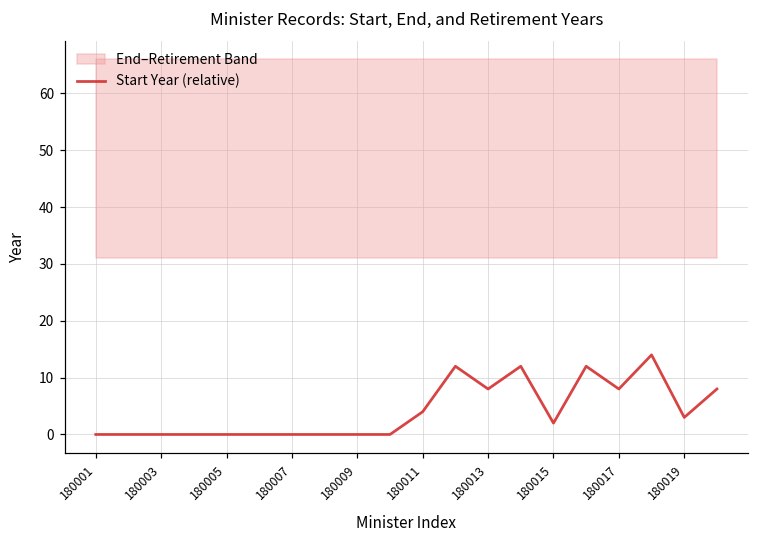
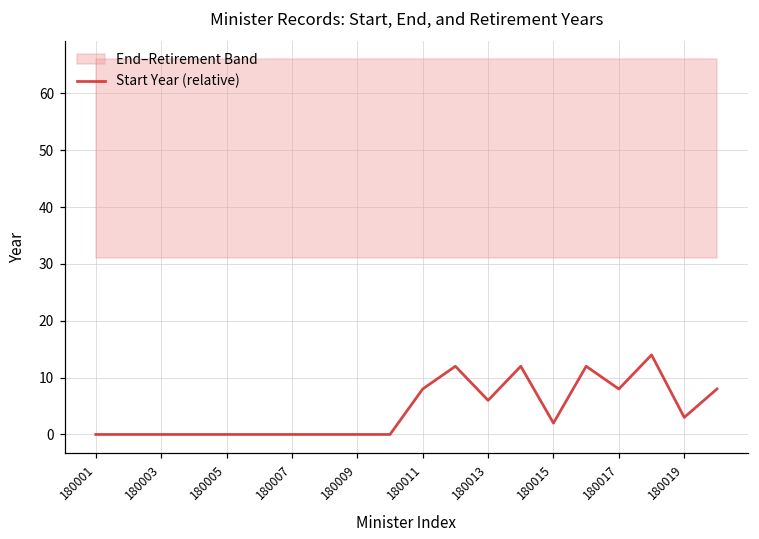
Start Year (relative), 180011: 4 -> 8
Start Year (relative), 180013: 8 -> 6
